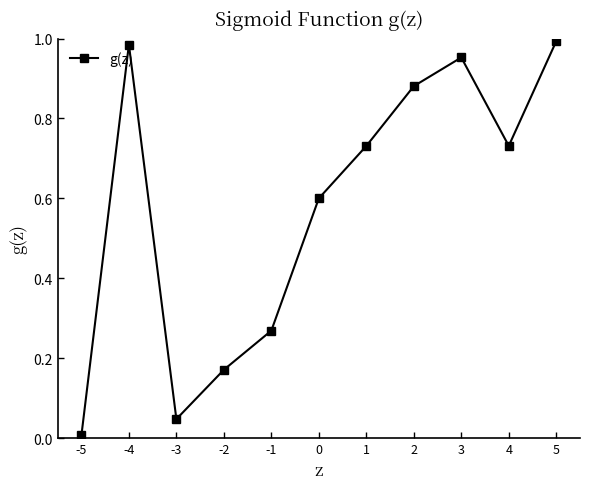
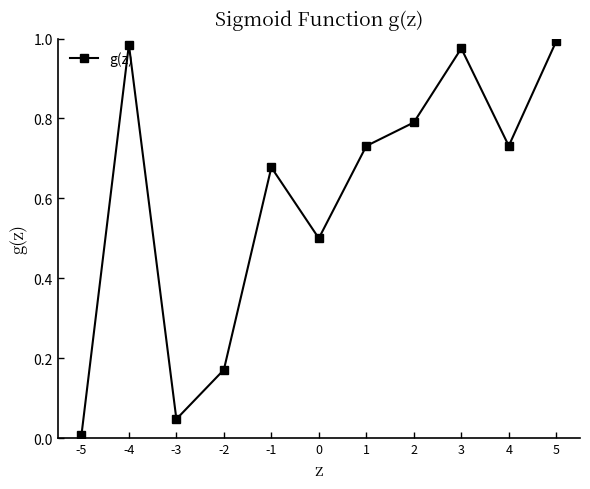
-1: 0.27 -> 0.68
0: 0.6 -> 0.5
2: 0.88 -> 0.79
3: 0.95 -> 0.98
